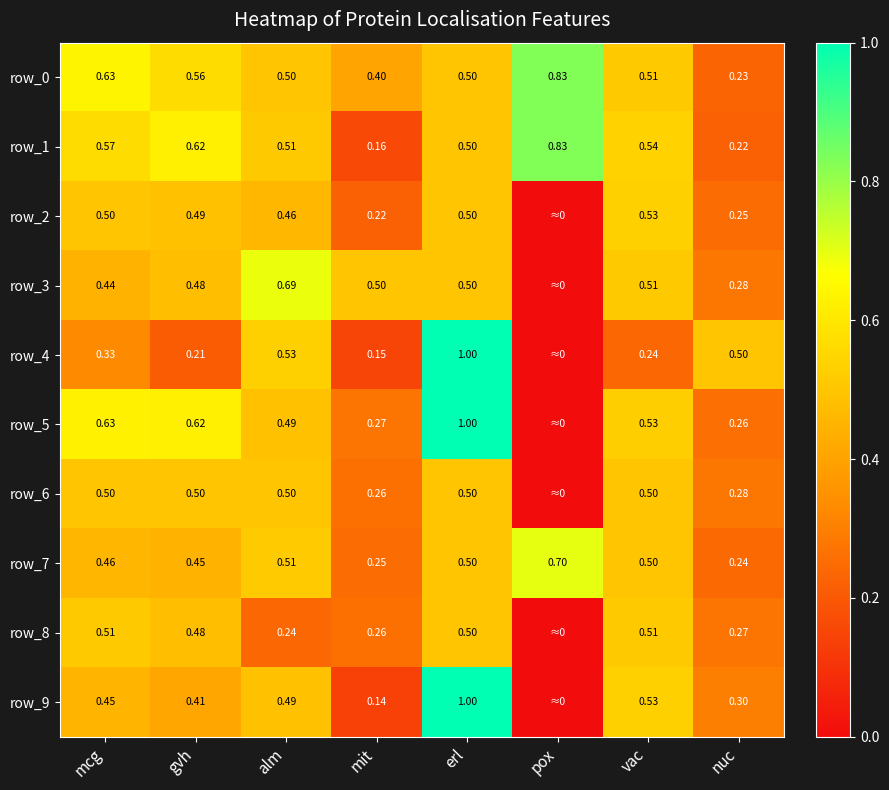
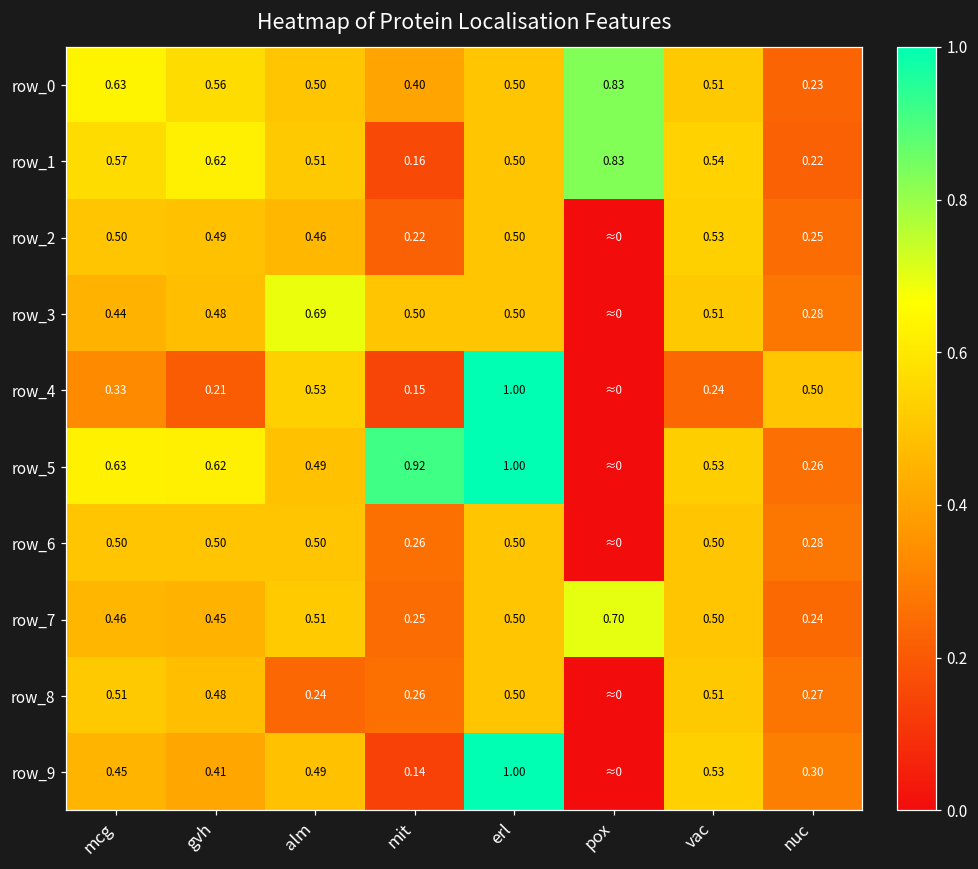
row_5, mit: 0.27 -> 0.92
